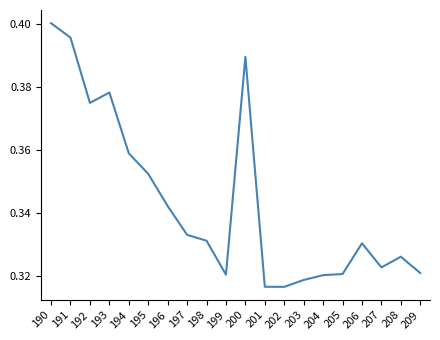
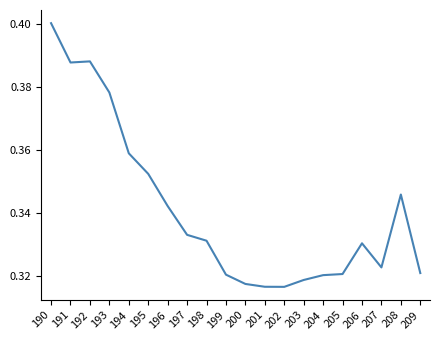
191: 0.396 -> 0.388
192: 0.375 -> 0.388
200: 0.390 -> 0.318
208: 0.326 -> 0.346
